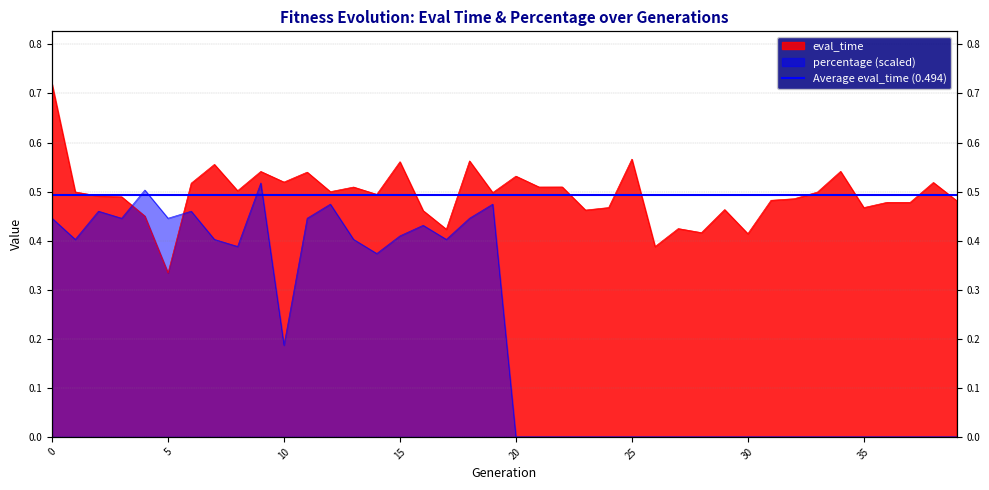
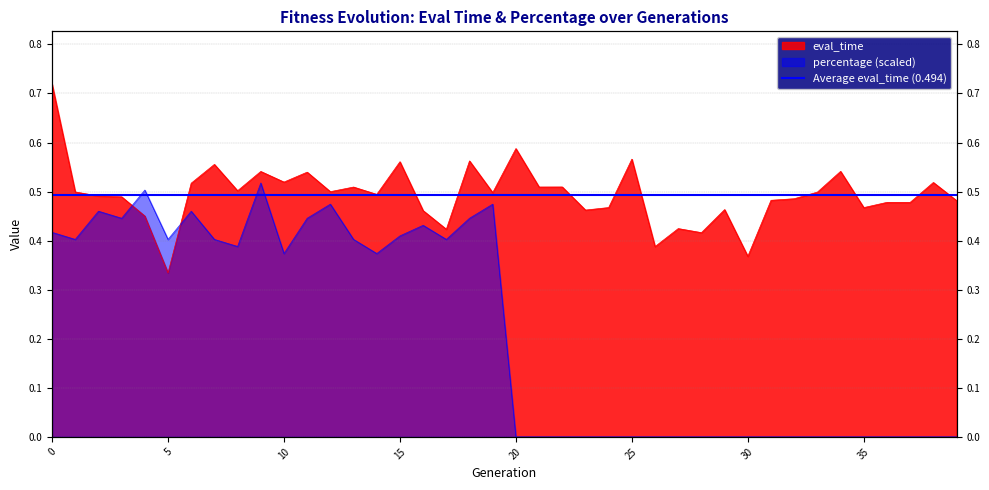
percentage (scaled), 0: 0.45 -> 0.42
percentage (scaled), 5: 0.45 -> 0.40
percentage (scaled), 10: 0.19 -> 0.37
eval_time, 20: 0.53 -> 0.59
eval_time, 30: 0.41 -> 0.37
